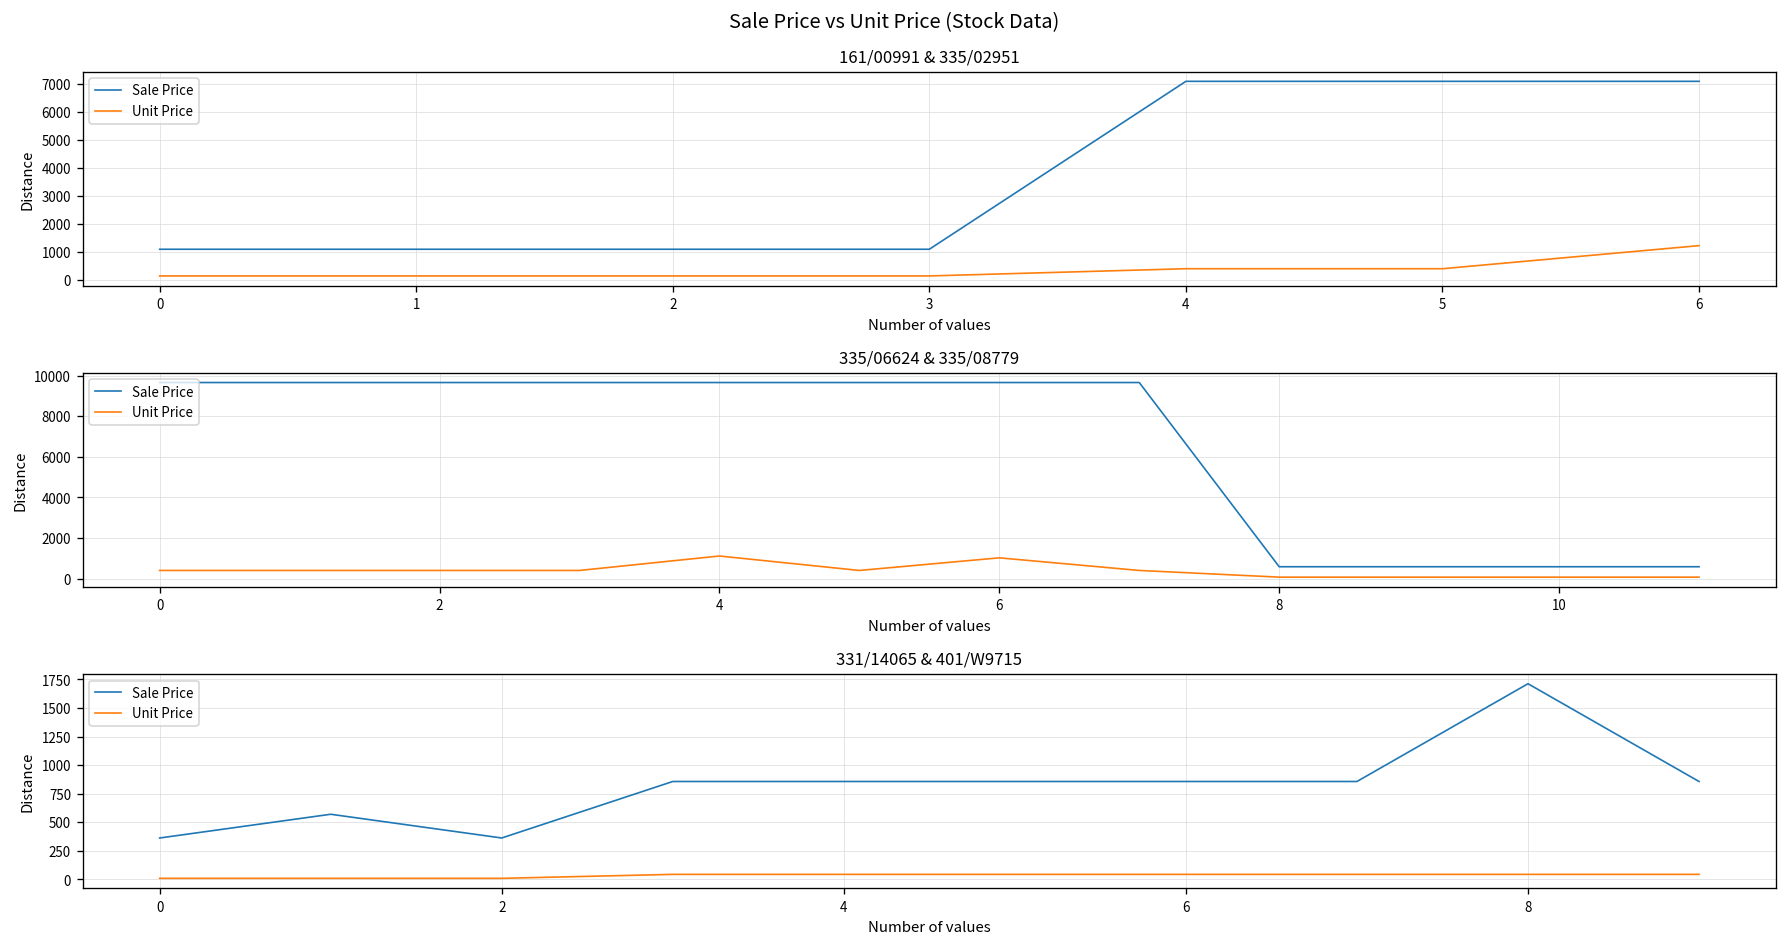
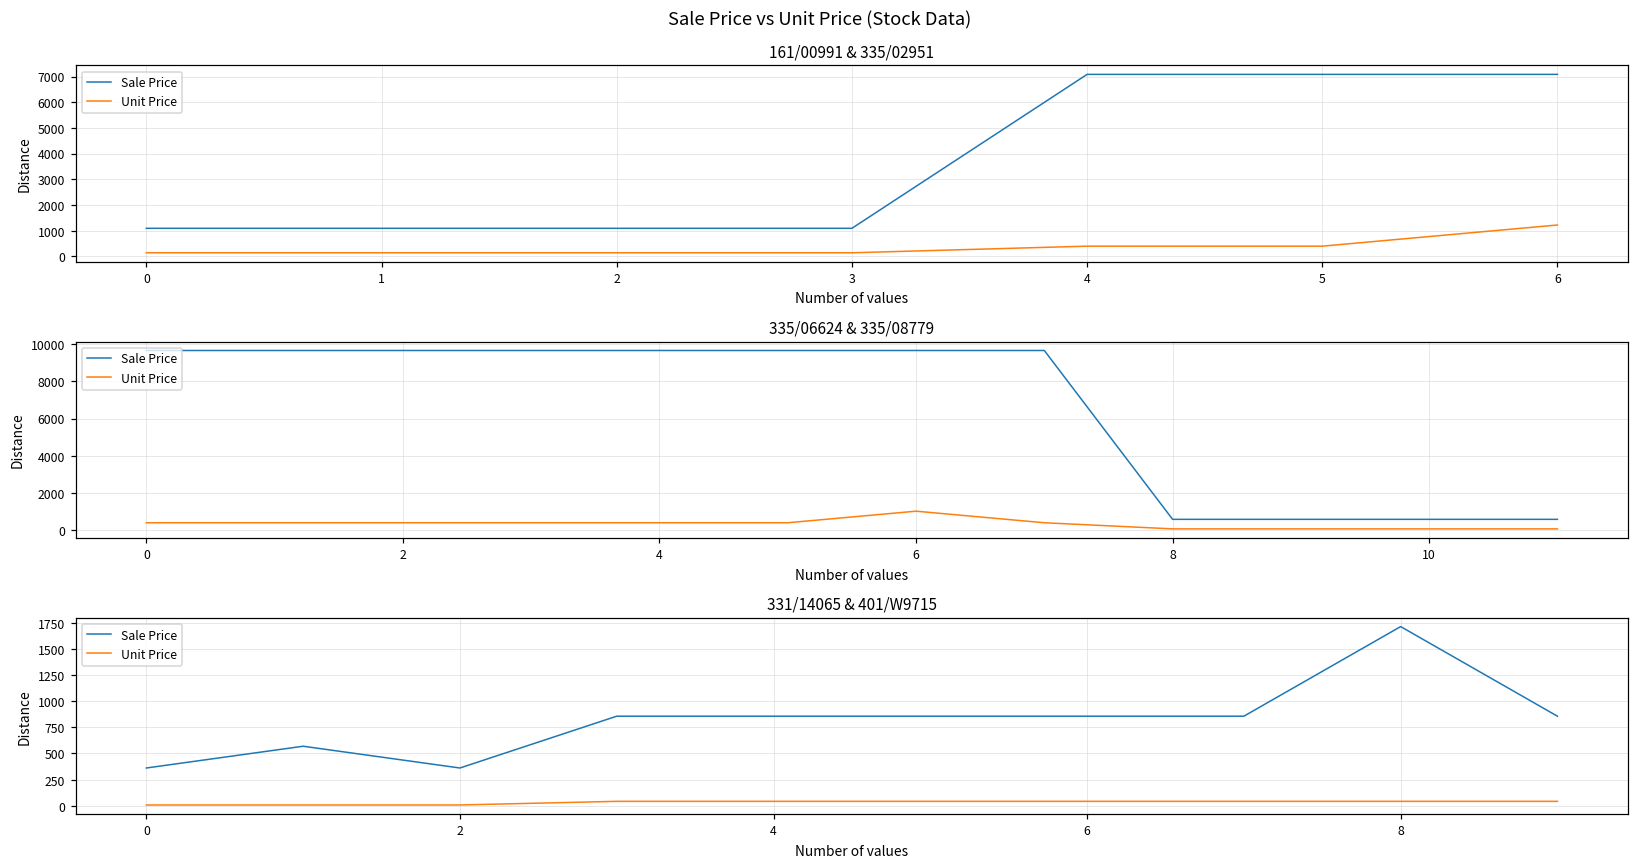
335/06624 & 335/08779, Unit Price, 4: 1100 -> 400
